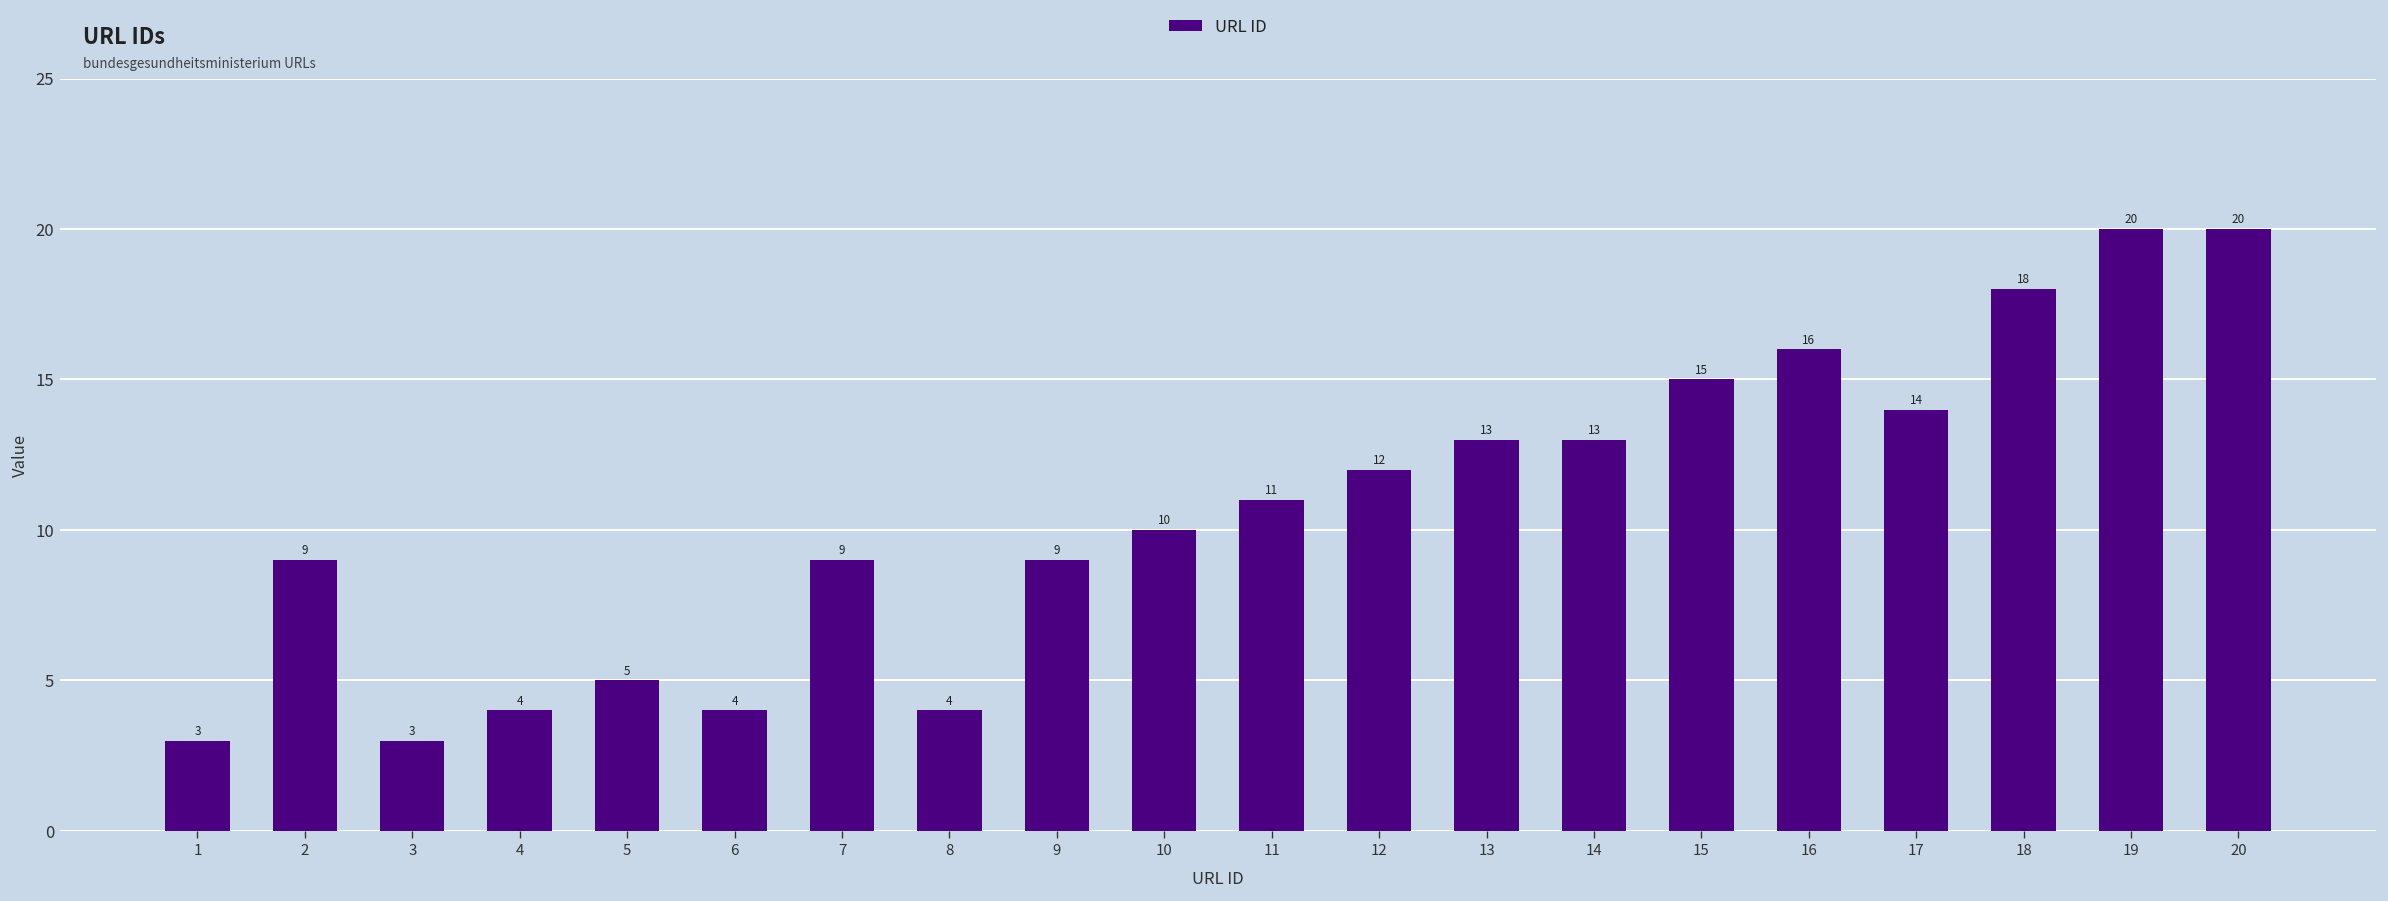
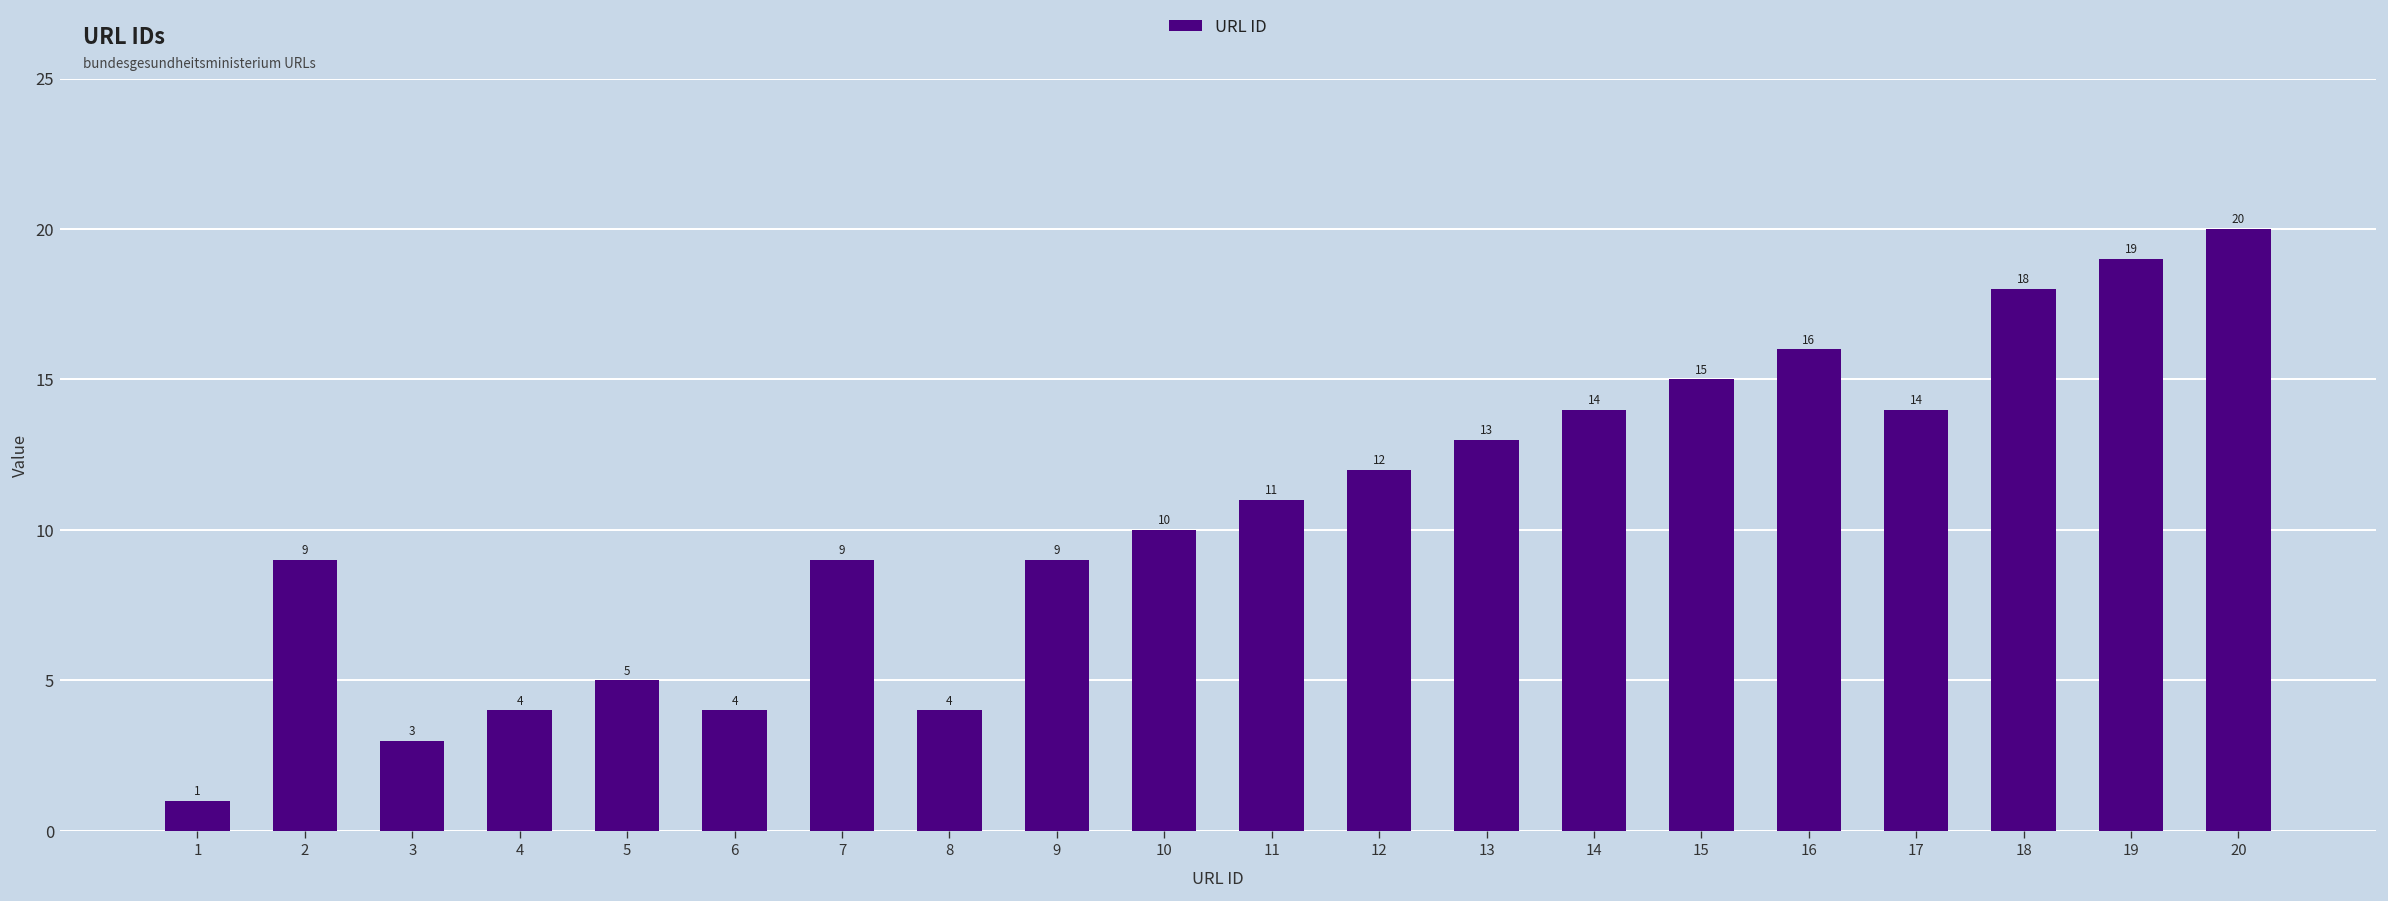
1: 3 -> 1
14: 13 -> 14
19: 20 -> 19
